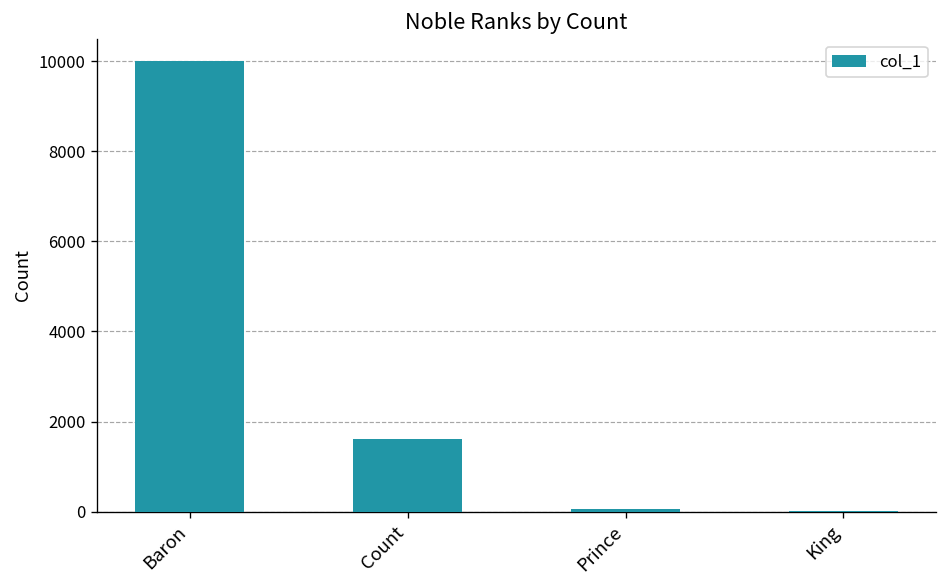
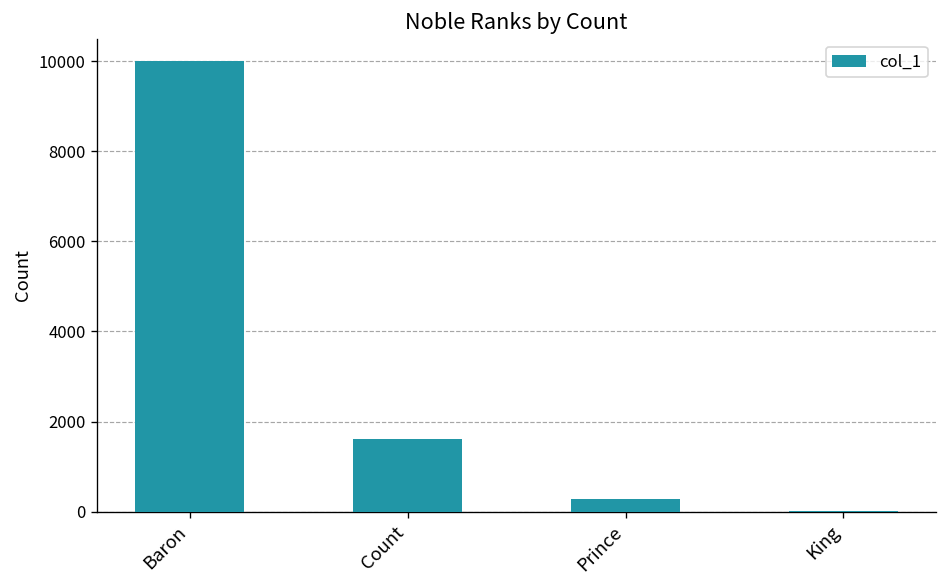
Prince: 100 -> 300
